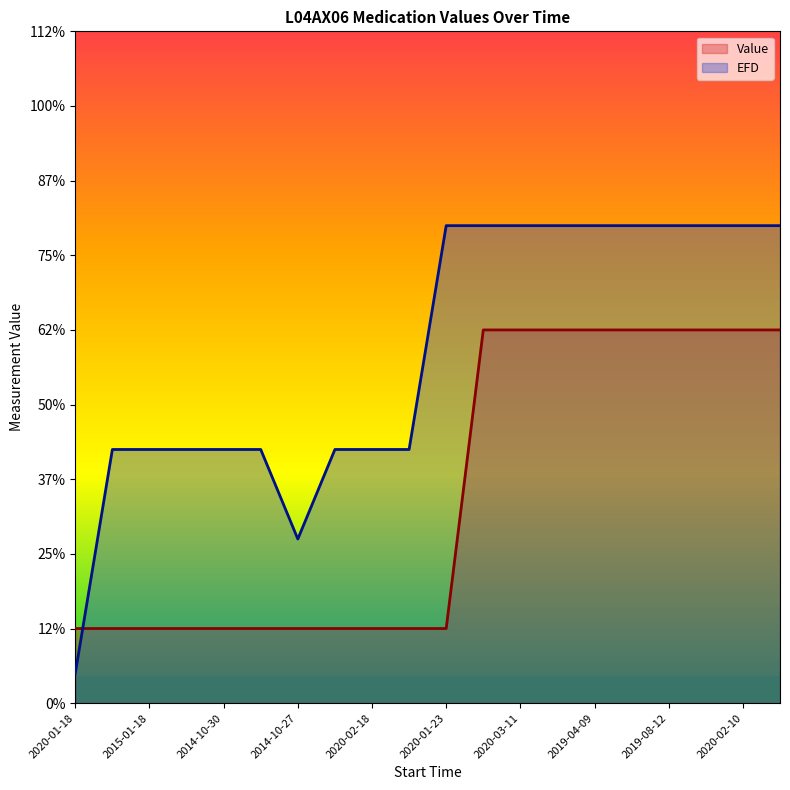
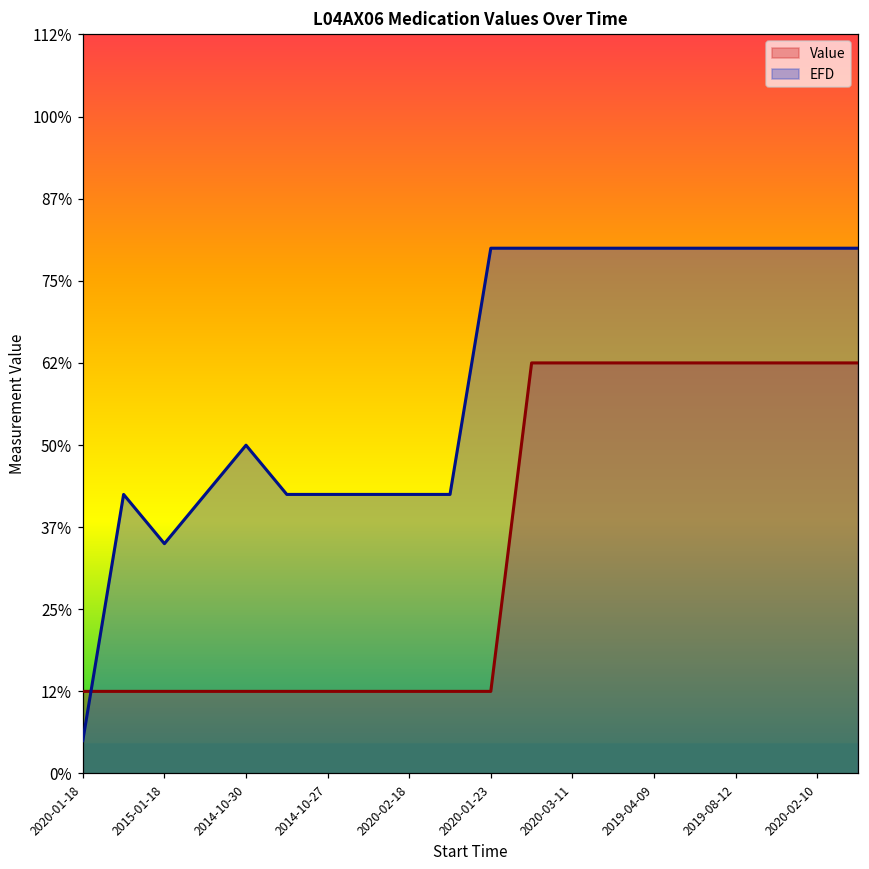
EFD, 2015-01-18: 42% -> 35%
EFD, 2014-10-30: 42% -> 50%
EFD, 2014-10-27: 27% -> 42%
